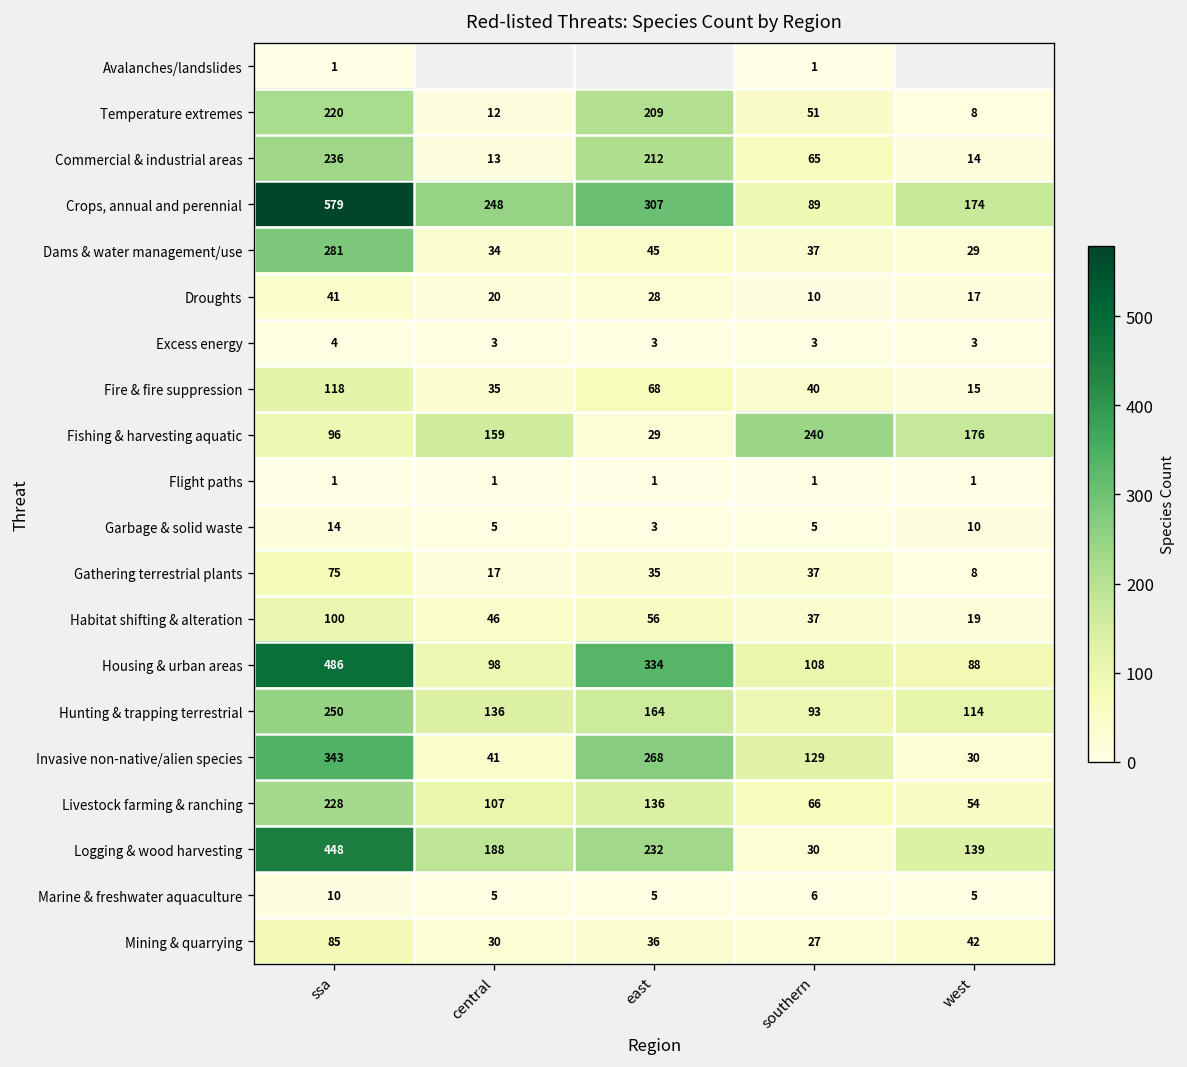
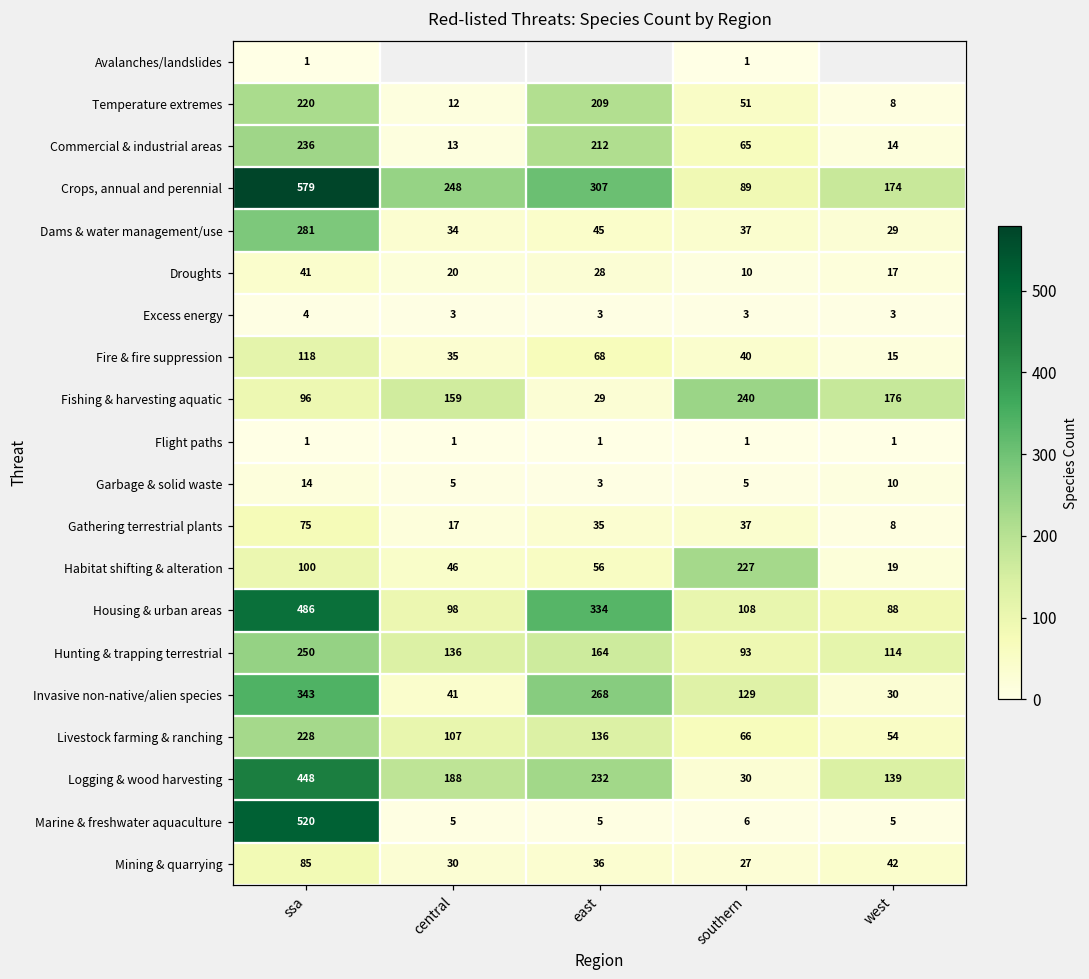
Habitat shifting & alteration, southern: 37 -> 227
Marine & freshwater aquaculture, ssa: 10 -> 520
